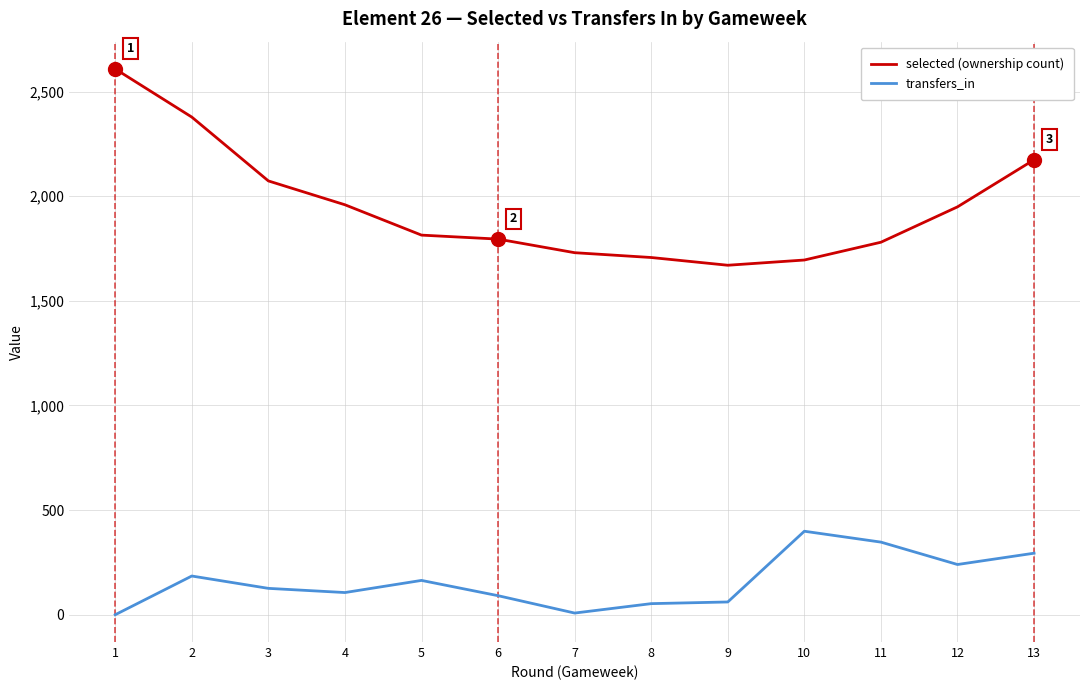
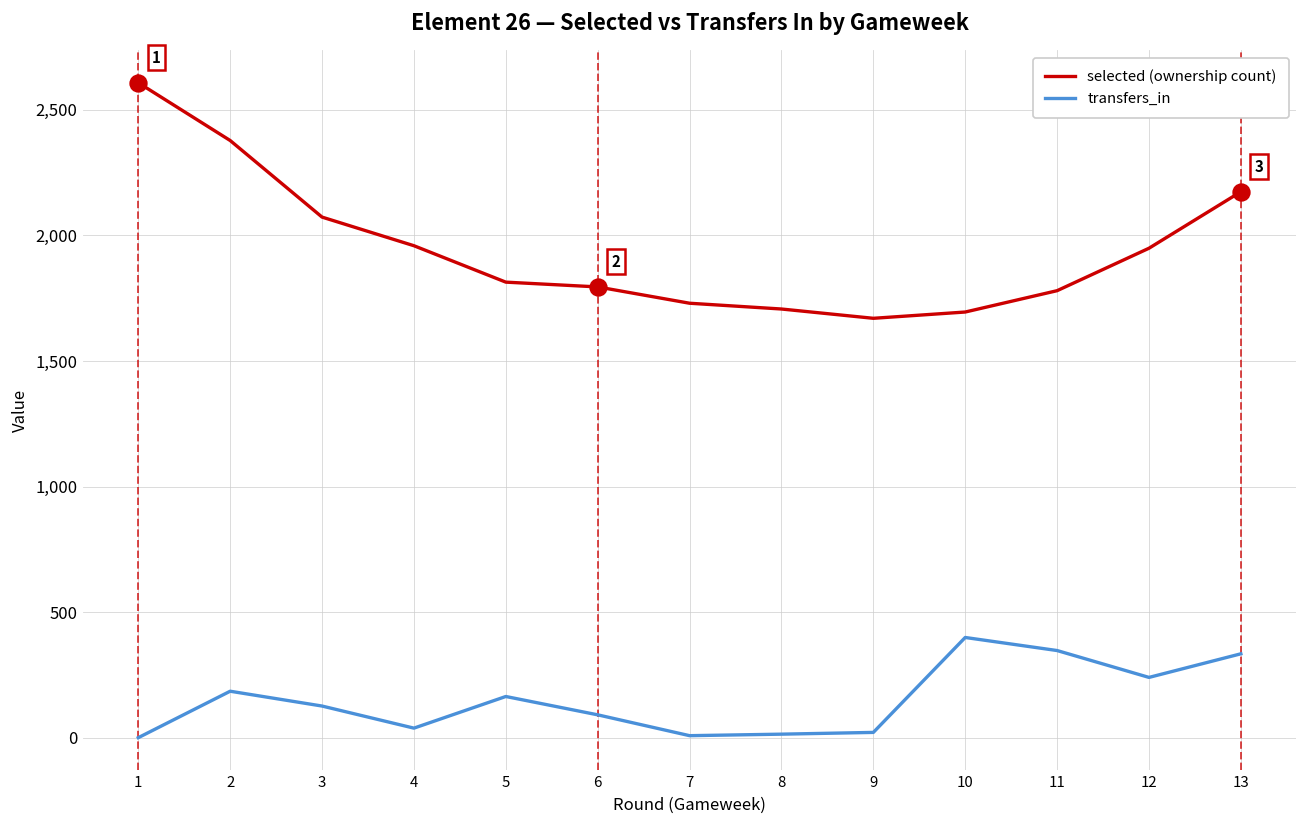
transfers_in, 4: 110 -> 40
transfers_in, 8: 50 -> 10
transfers_in, 9: 60 -> 20
transfers_in, 13: 290 -> 330
